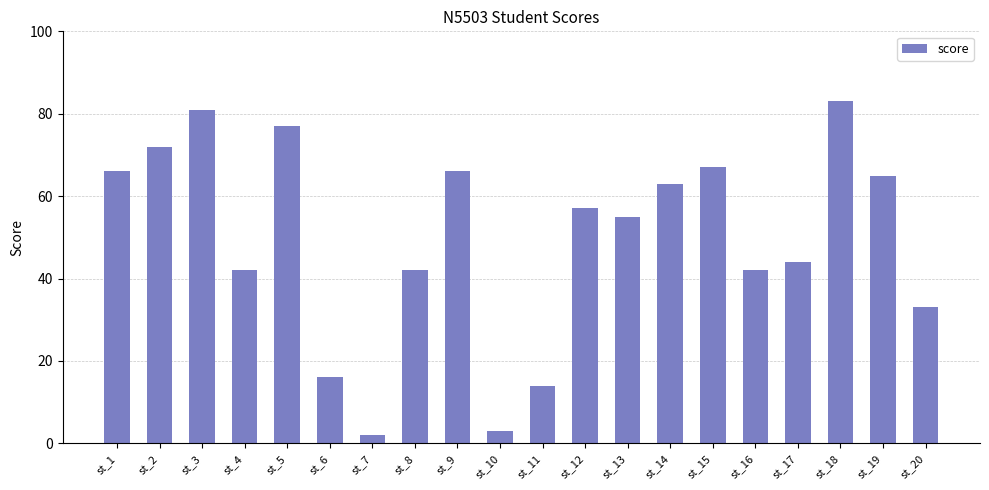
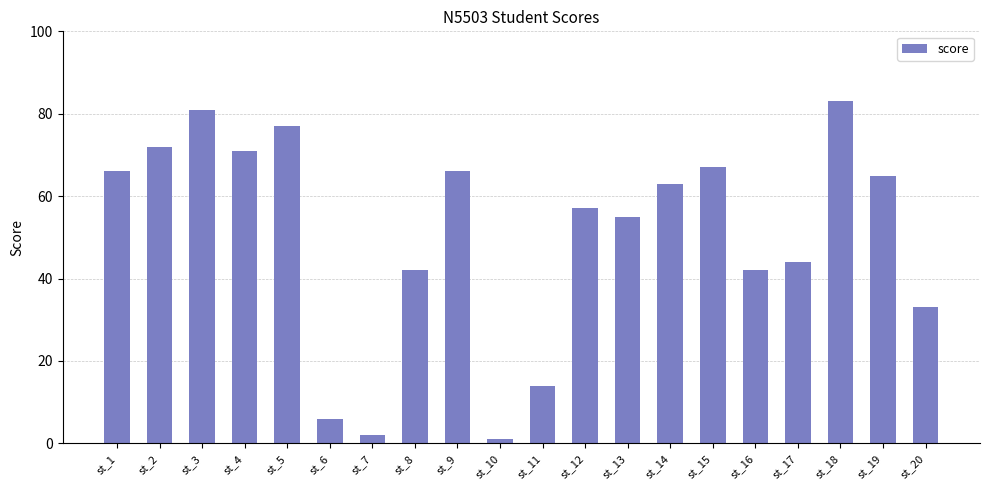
st_4: 42 -> 71
st_6: 16 -> 6
st_10: 3 -> 1
